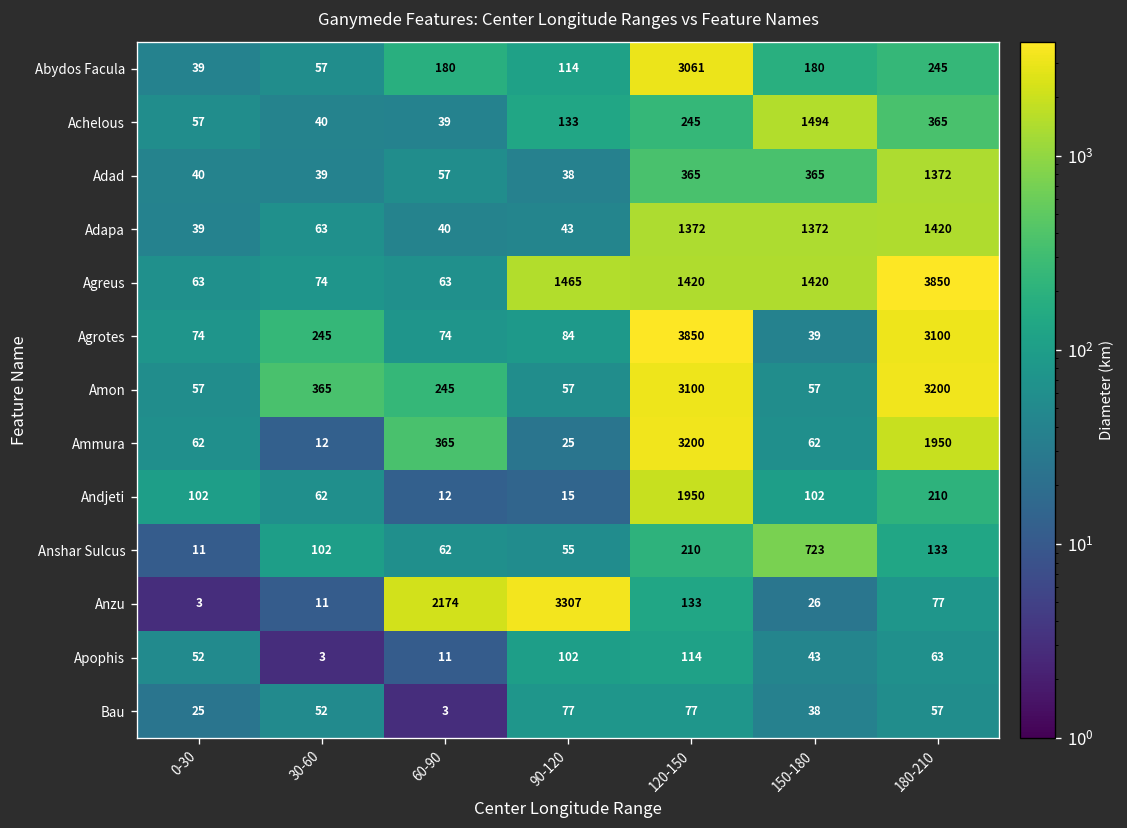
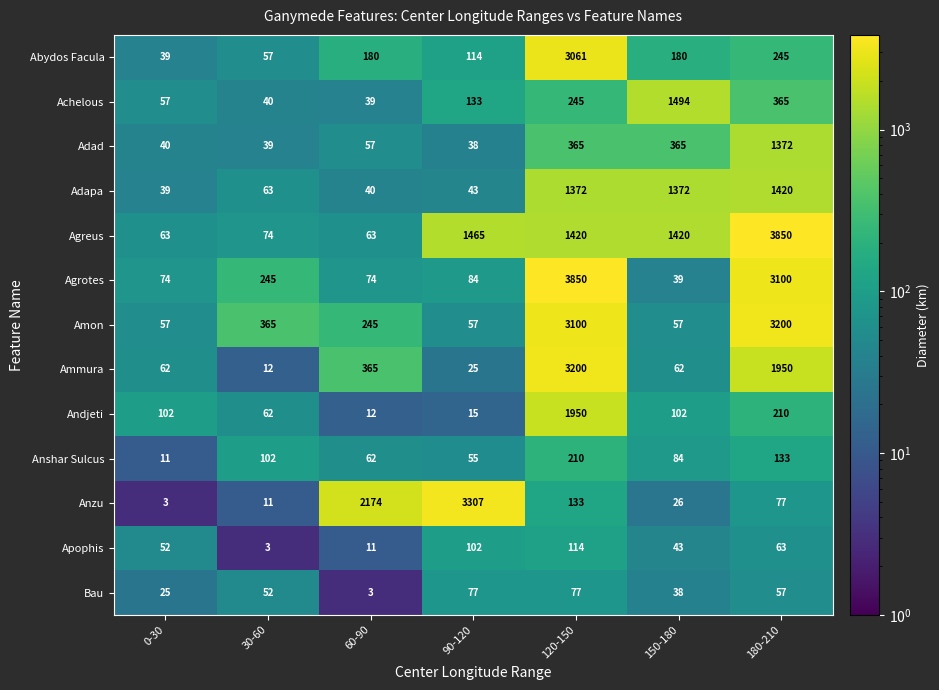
Anshar Sulcus, 150-180: 723 -> 84
